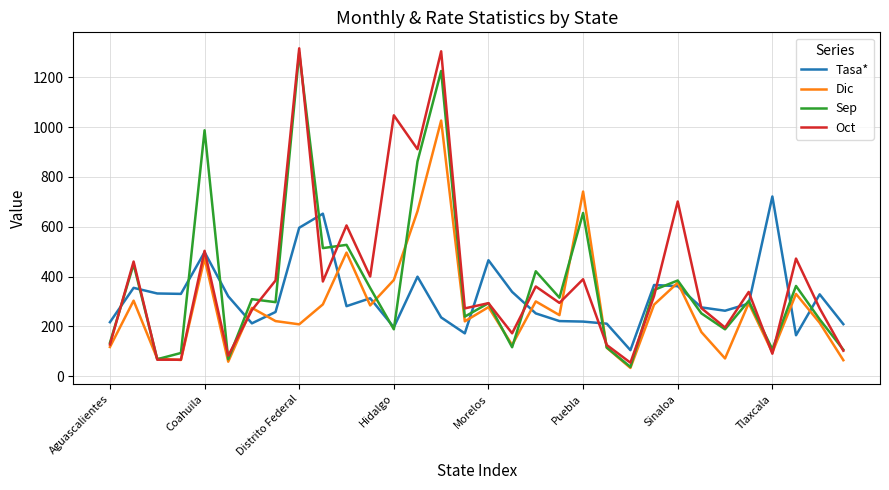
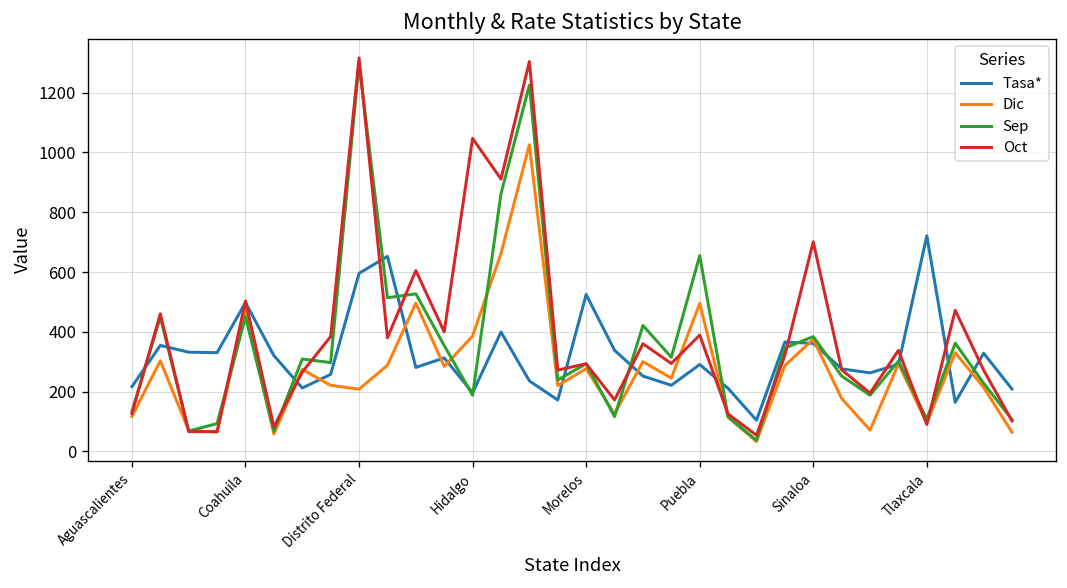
Sep, Coahuila: 990 -> 450
Tasa*, Morelos: 470 -> 520
Tasa*, Puebla: 220 -> 290
Dic, Puebla: 740 -> 500
